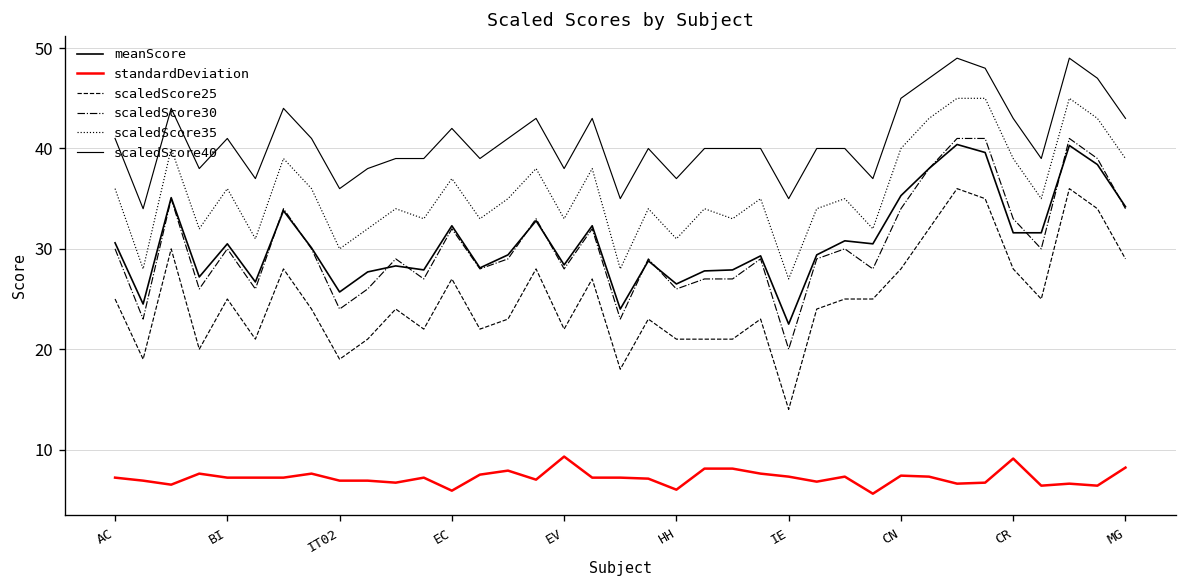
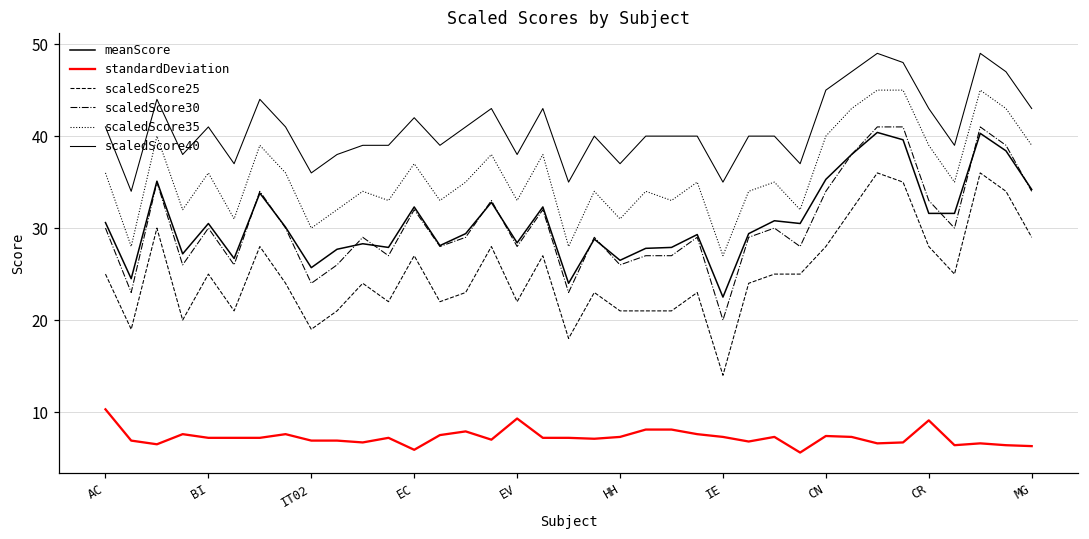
standardDeviation, AC: 7 -> 10
standardDeviation, HH: 6 -> 7
standardDeviation, MG: 8 -> 6
